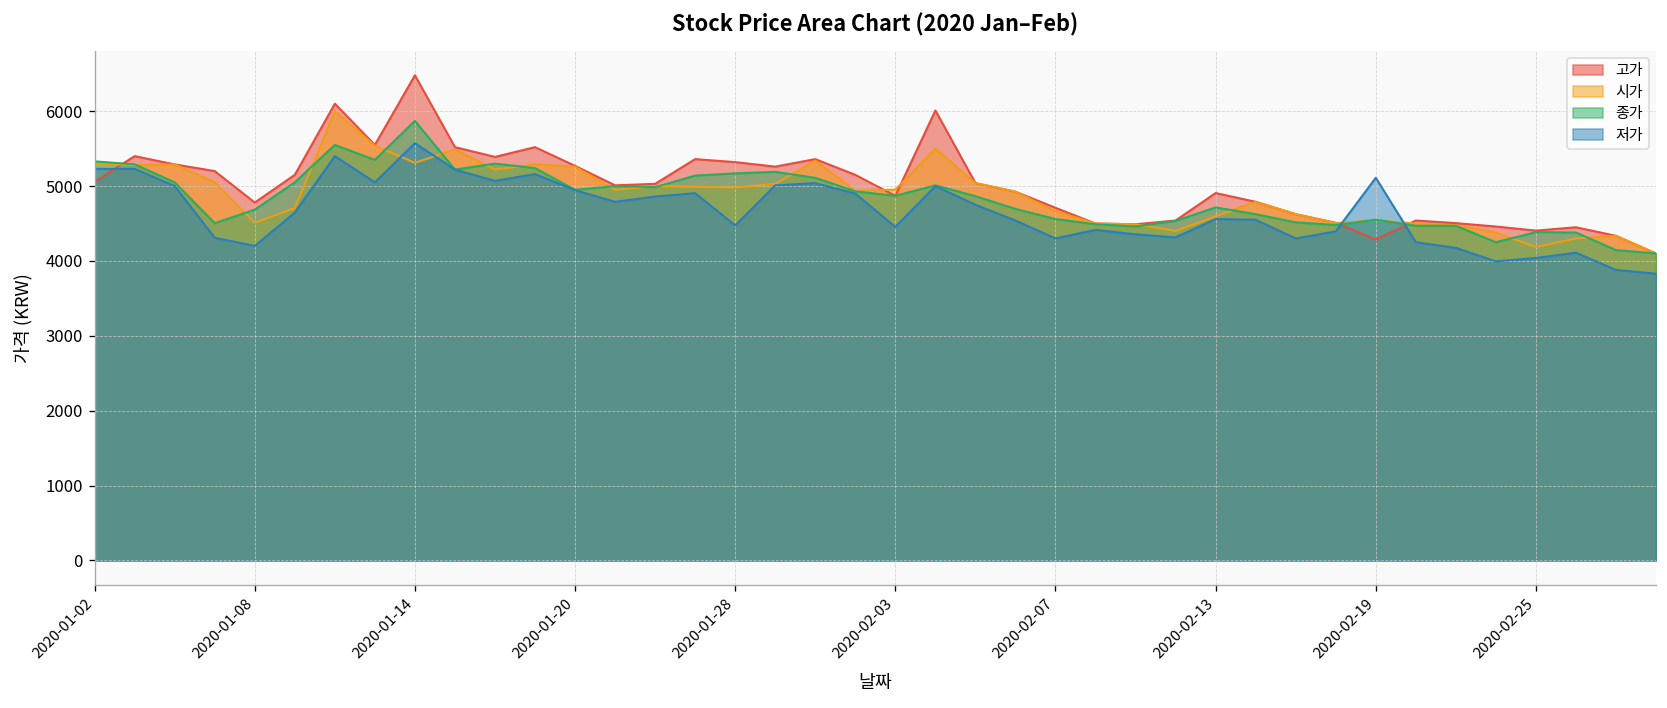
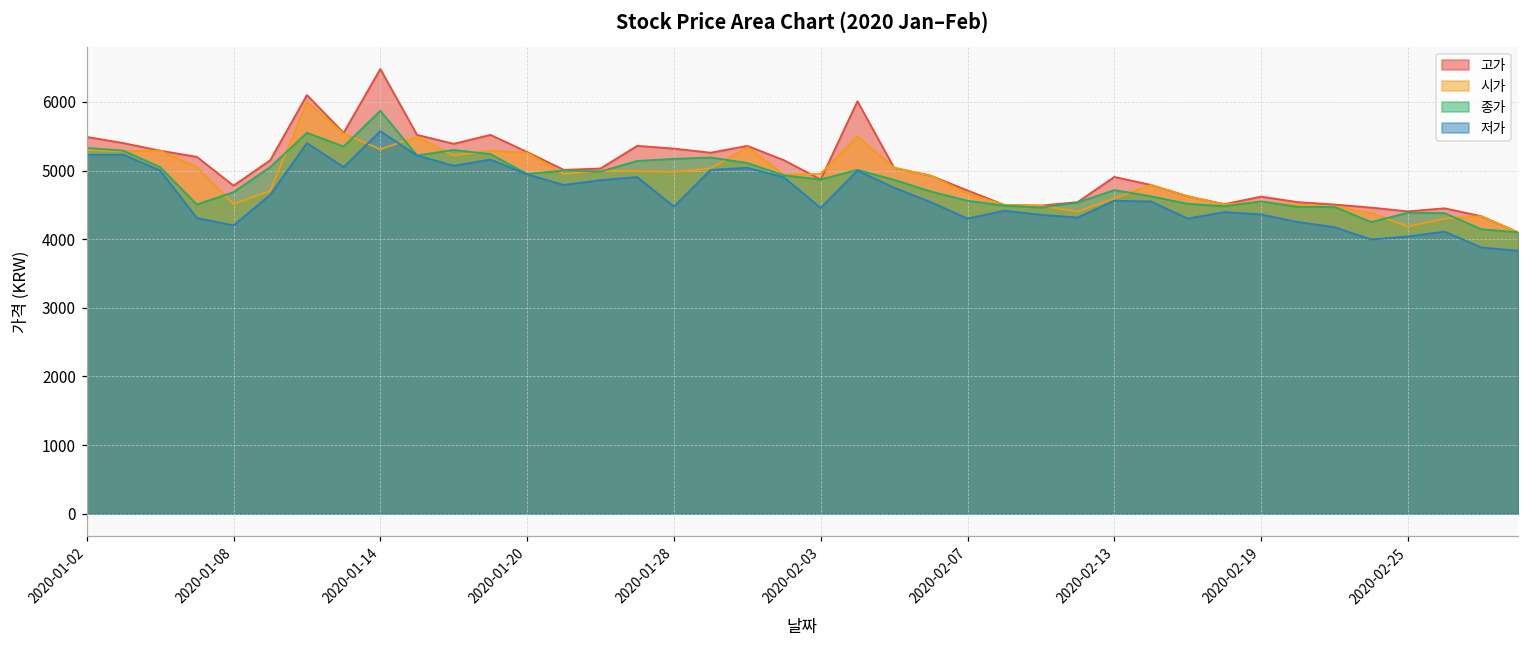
고가, 2020-01-02: 5100 -> 5500
고가, 2020-02-19: 4300 -> 4600
저가, 2020-02-19: 5100 -> 4400
